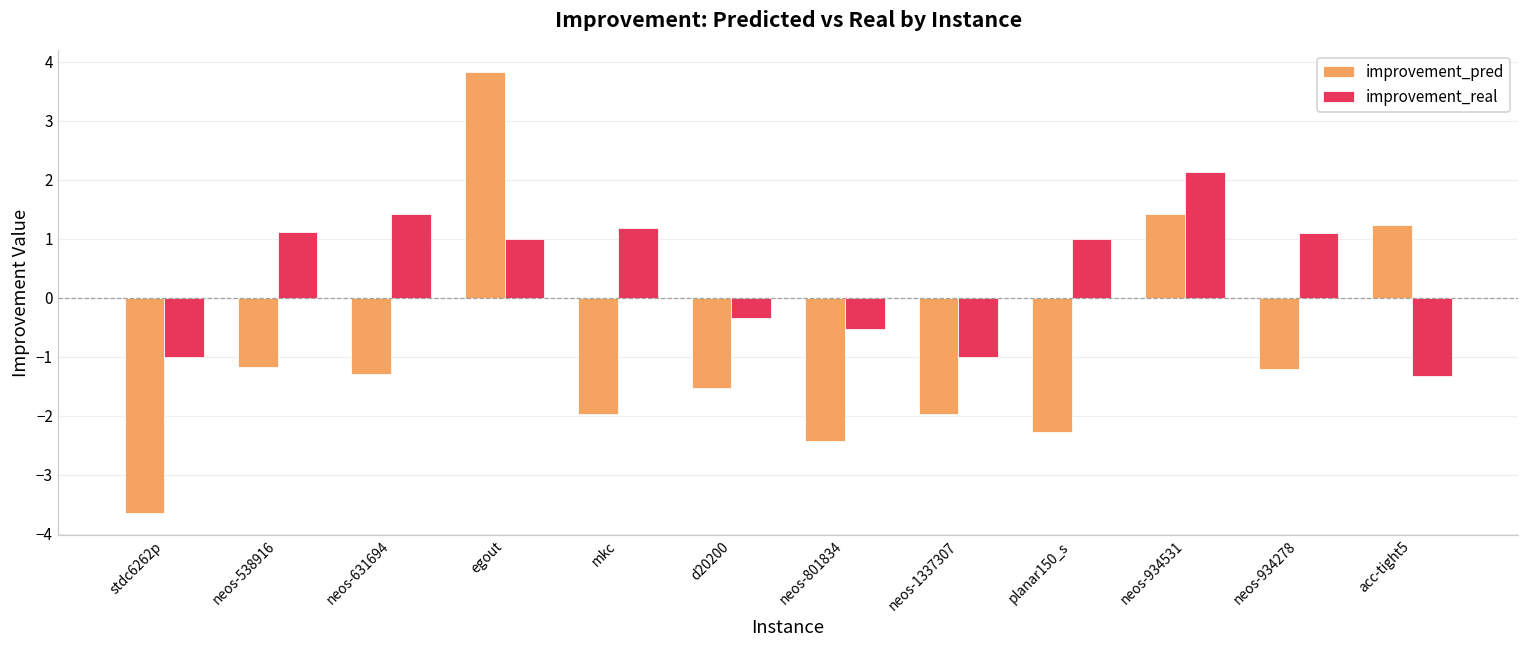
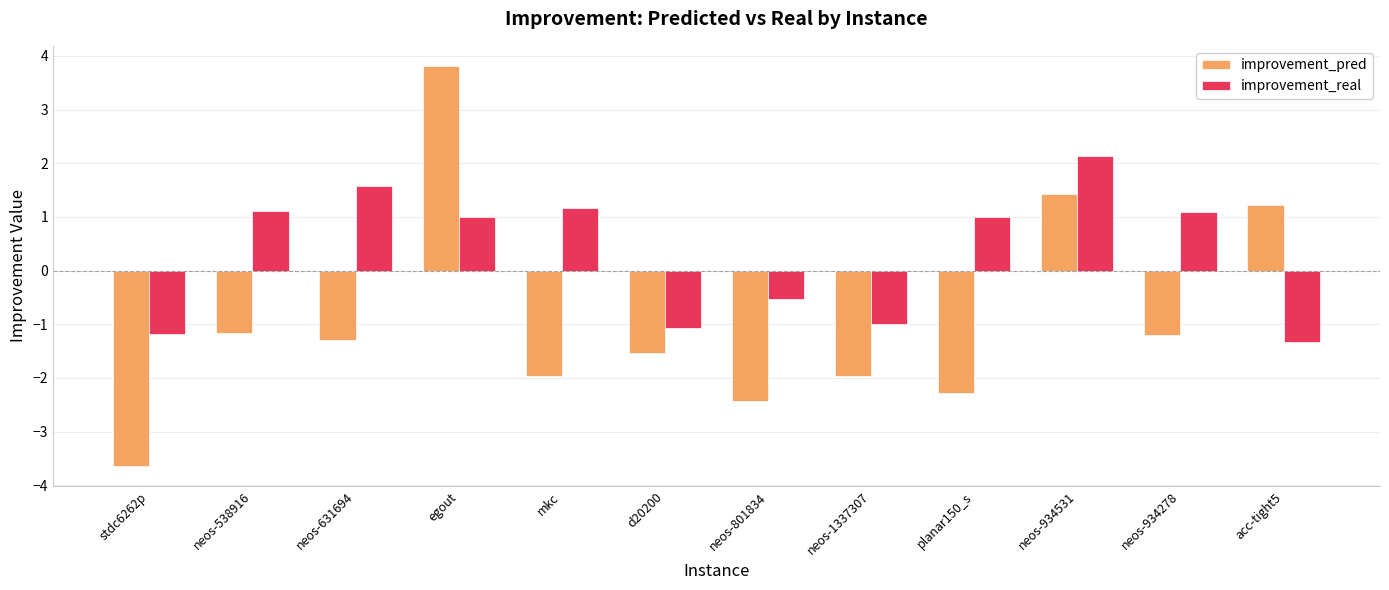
improvement_real, stdc6262p: -1.0 -> -1.2
improvement_real, neos-631694: 1.4 -> 1.6
improvement_real, d20200: -0.3 -> -1.1
